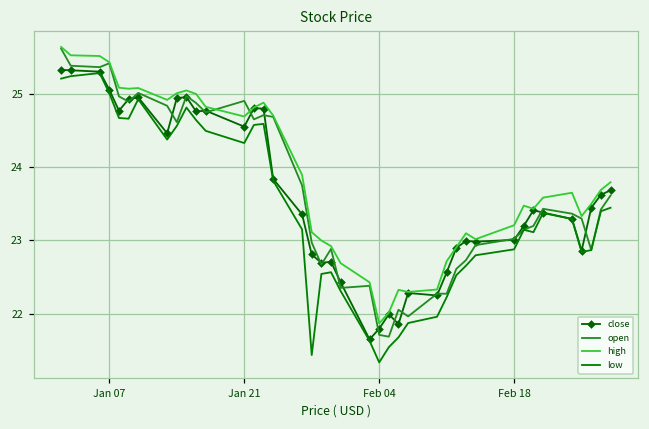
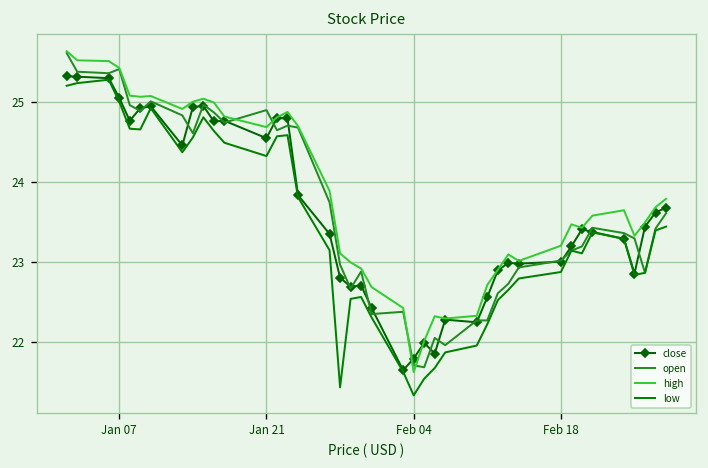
high, Feb 04: 21.9 -> 21.6
